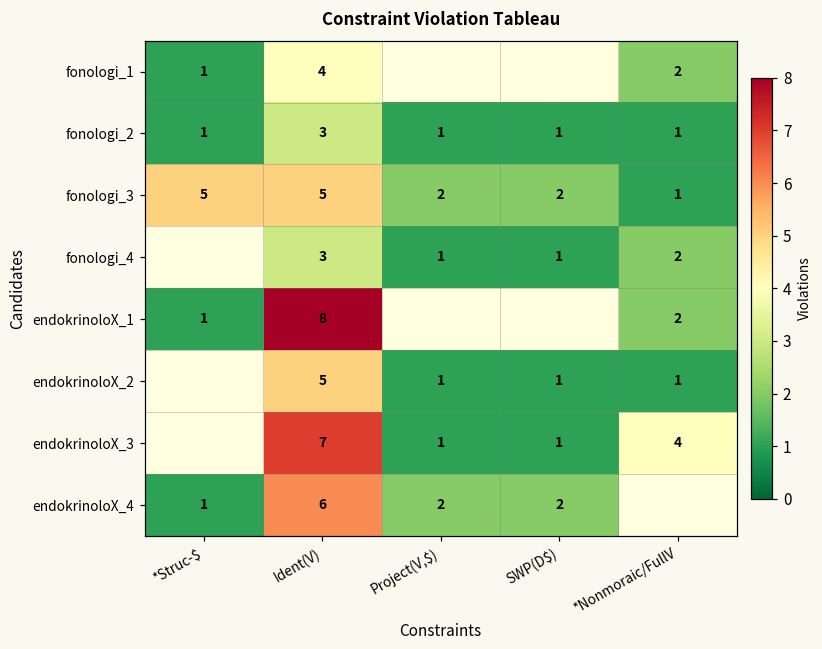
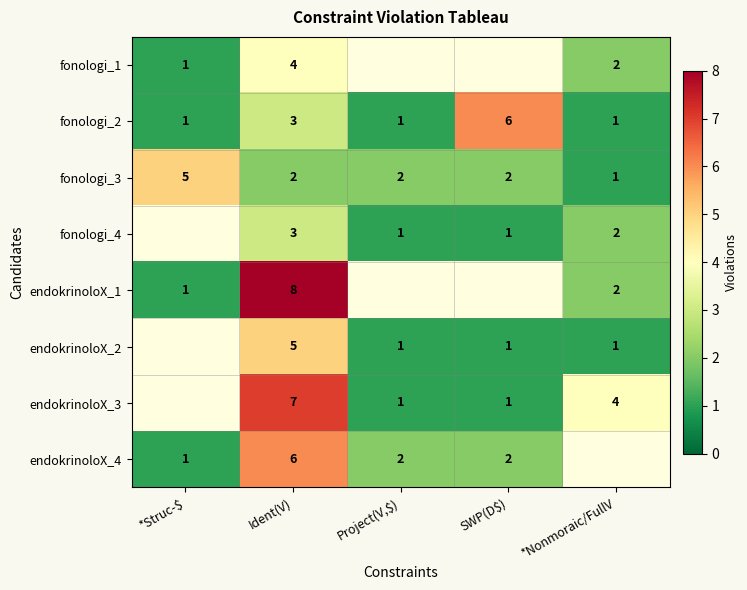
fonologi_2, SWP(D$): 1 -> 6
fonologi_3, Ident(V): 5 -> 2
